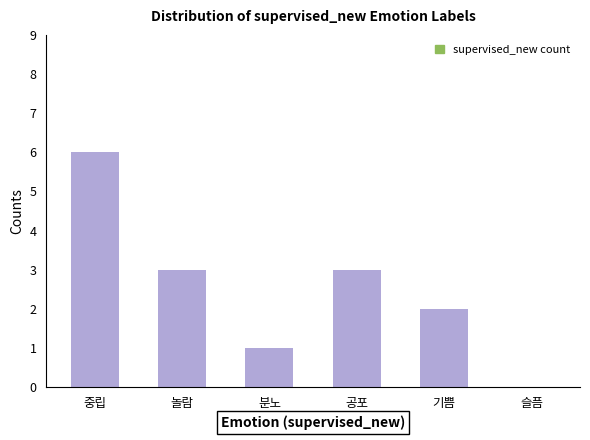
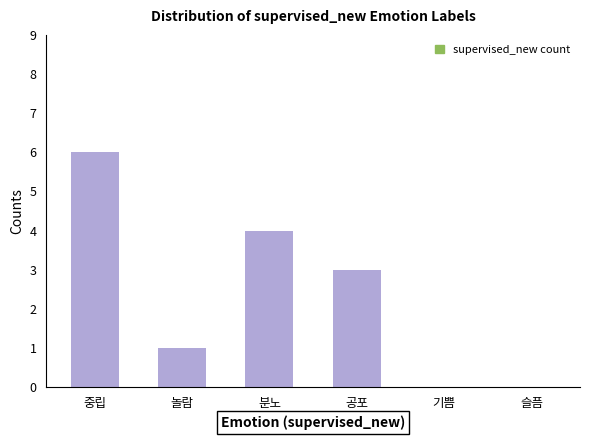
놀람: 3 -> 1
분노: 1 -> 4
기쁨: 2 -> 0
